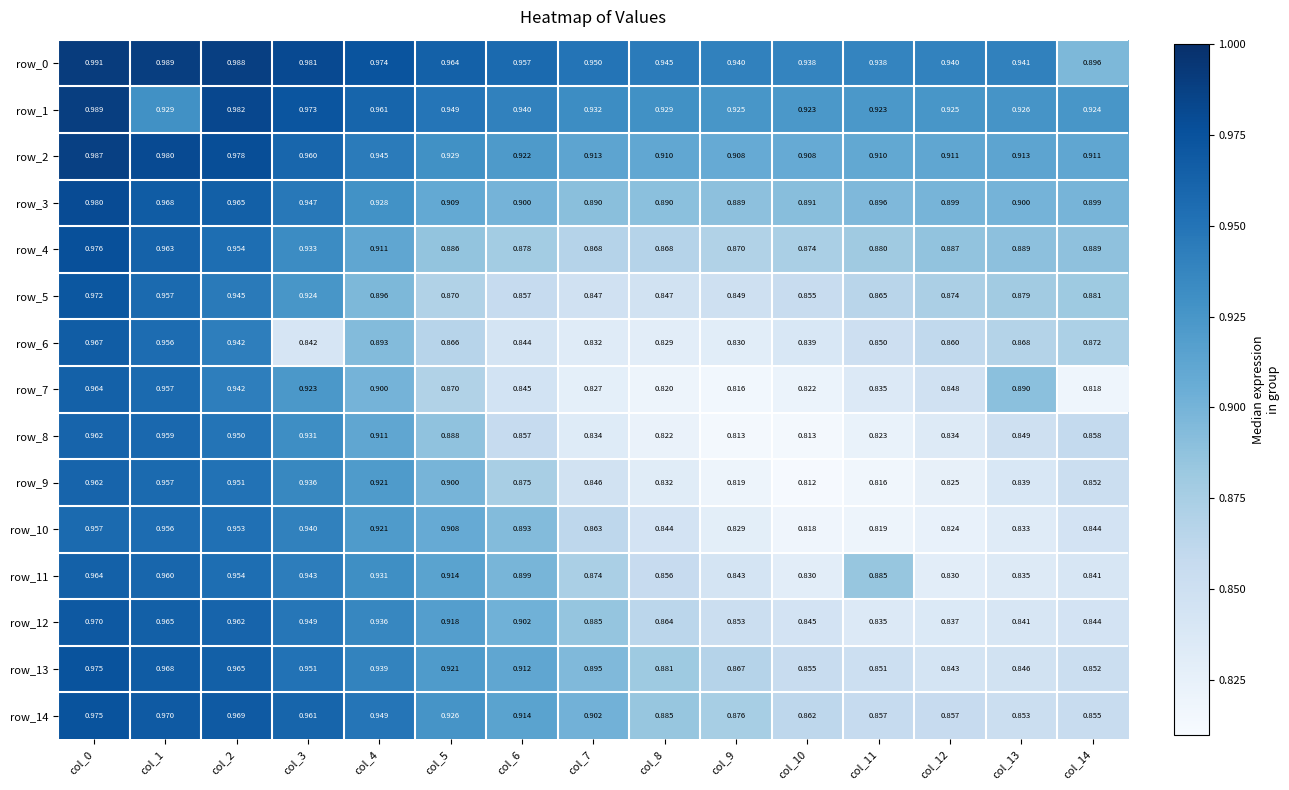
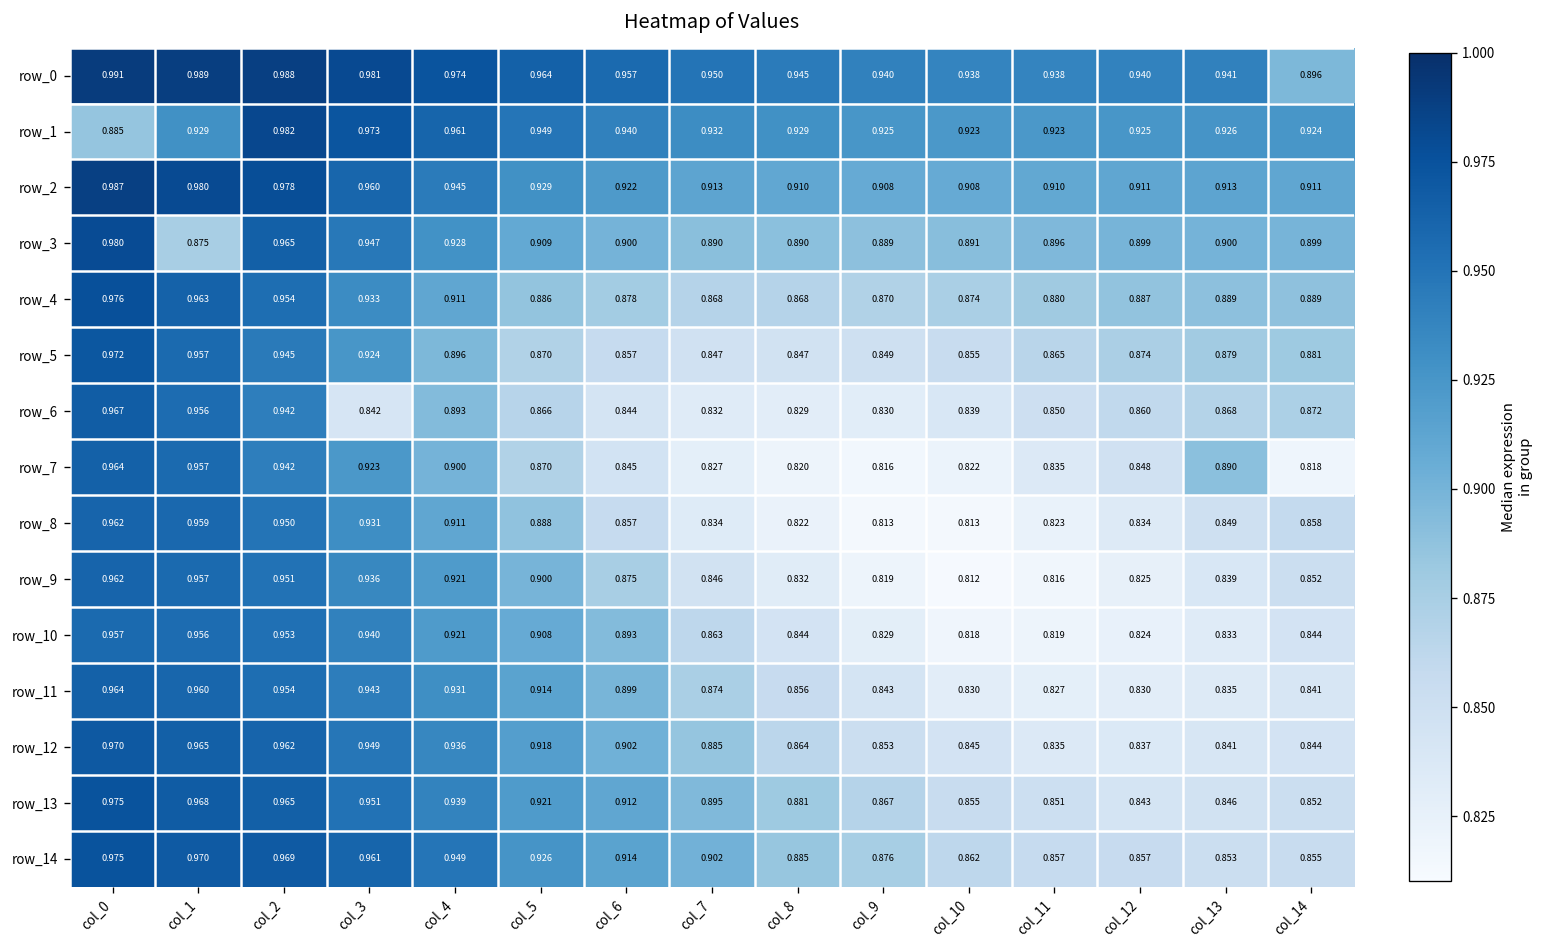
row_1, col_0: 0.989 -> 0.885
row_3, col_1: 0.968 -> 0.875
row_11, col_11: 0.885 -> 0.827
